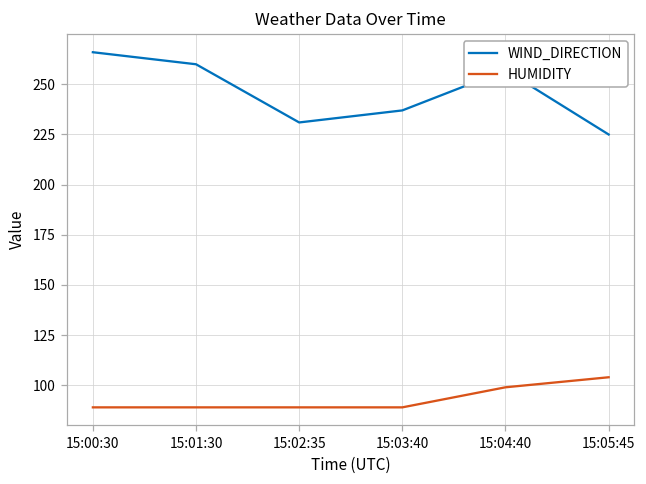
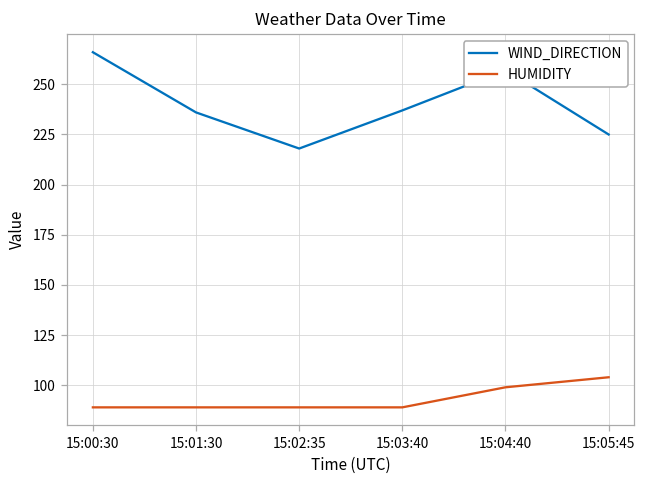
WIND_DIRECTION, 15:01:30: 260 -> 236
WIND_DIRECTION, 15:02:35: 231 -> 218
